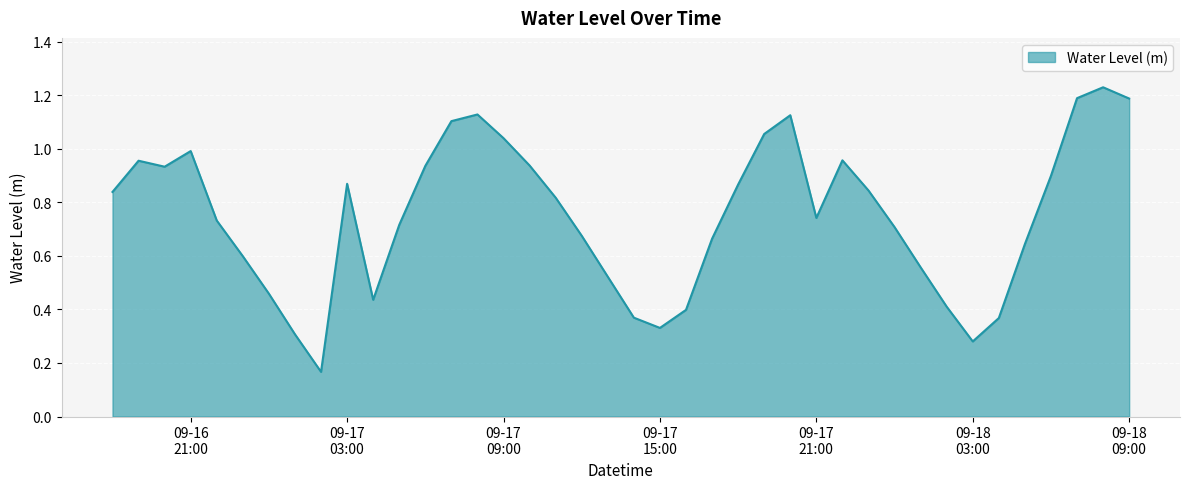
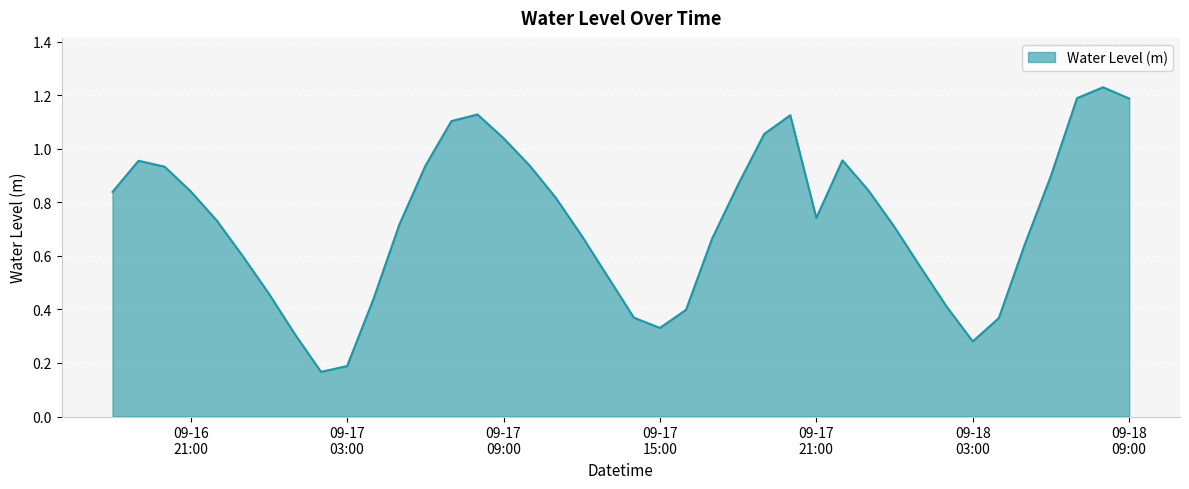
09-16 21:00: 0.99 -> 0.84
09-17 03:00: 0.87 -> 0.19
